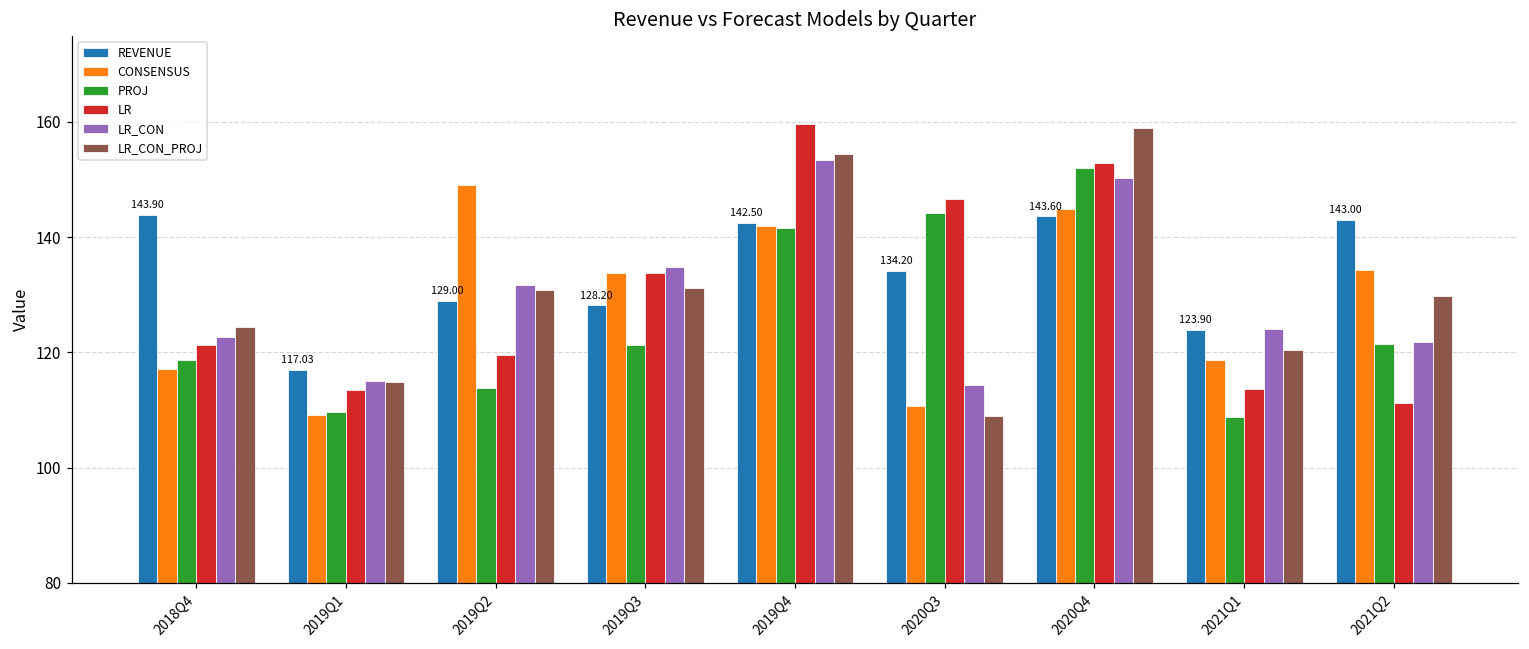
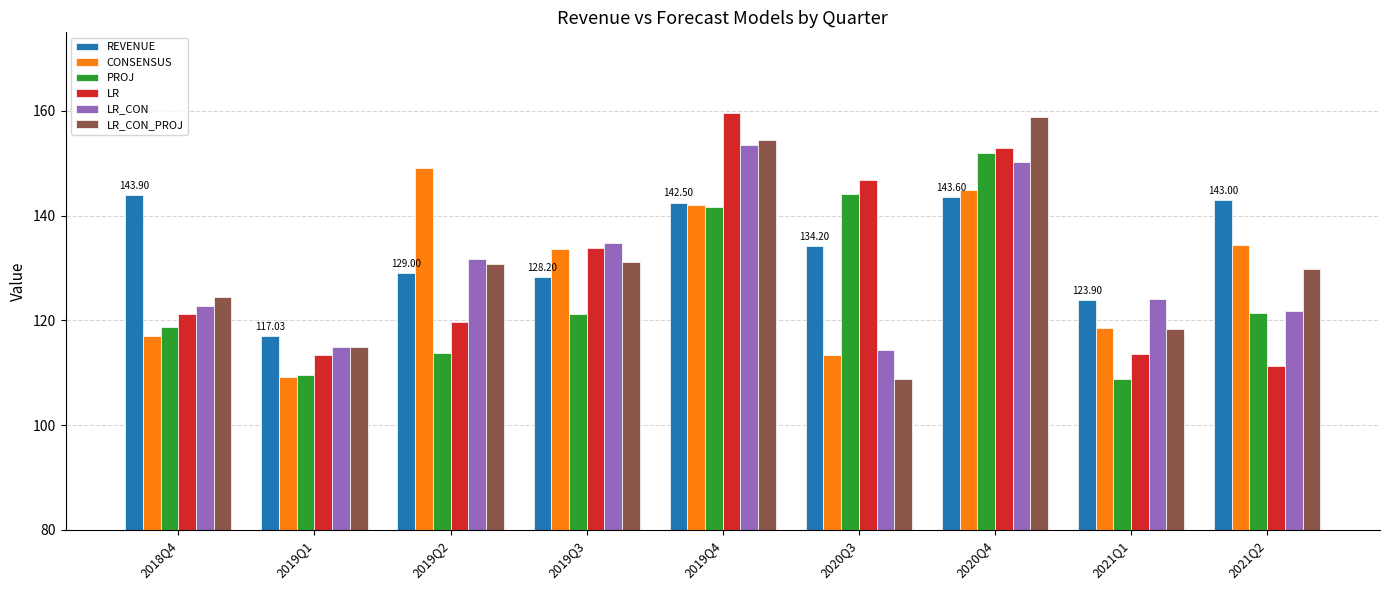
CONSENSUS, 2020Q3: 111 -> 113
LR_CON_PROJ, 2021Q1: 120 -> 118
